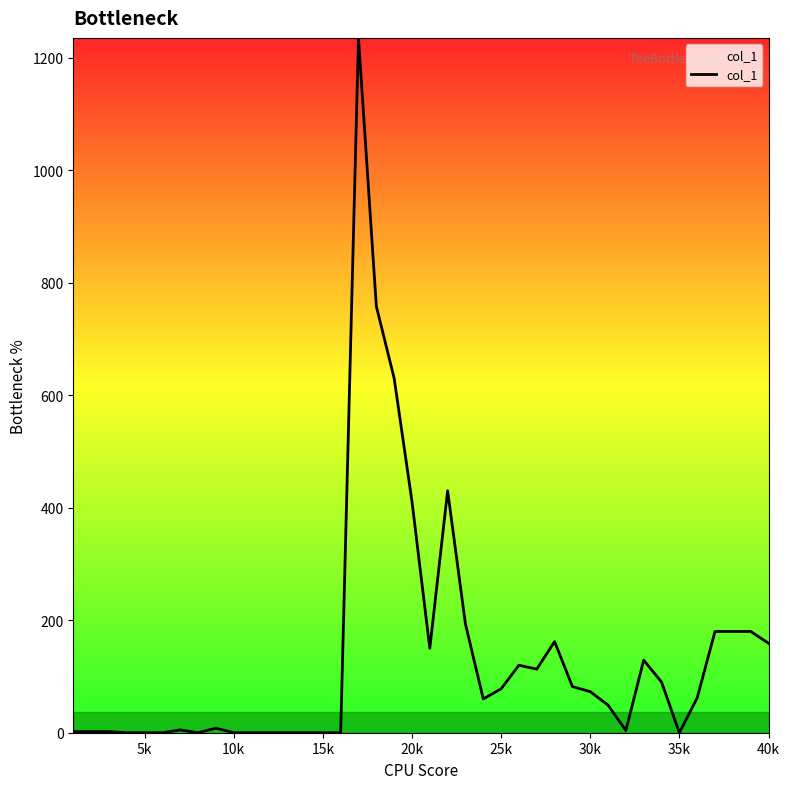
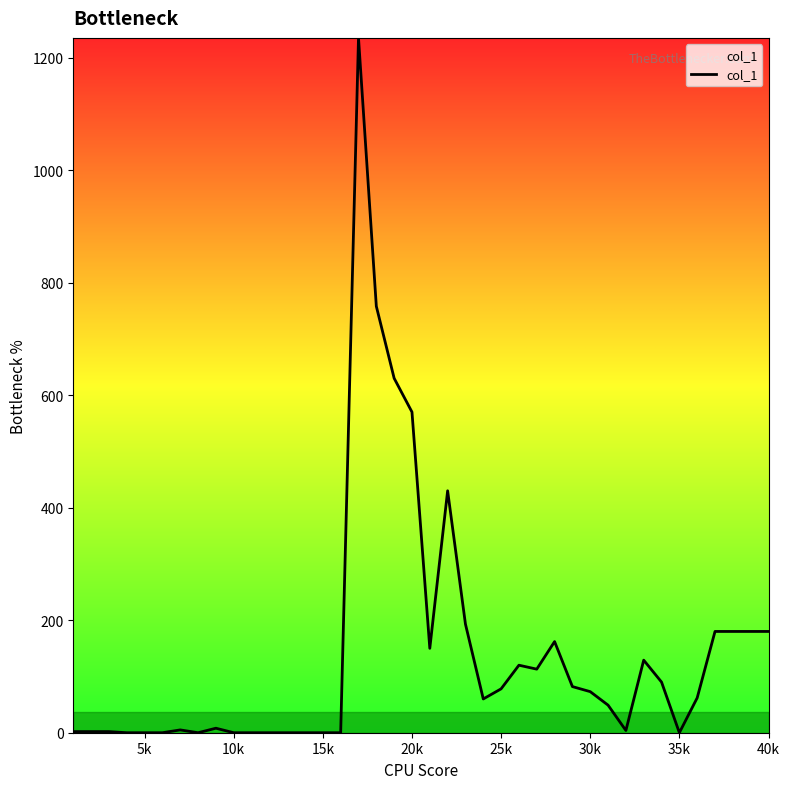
20k: 410 -> 570
40k: 160 -> 180
